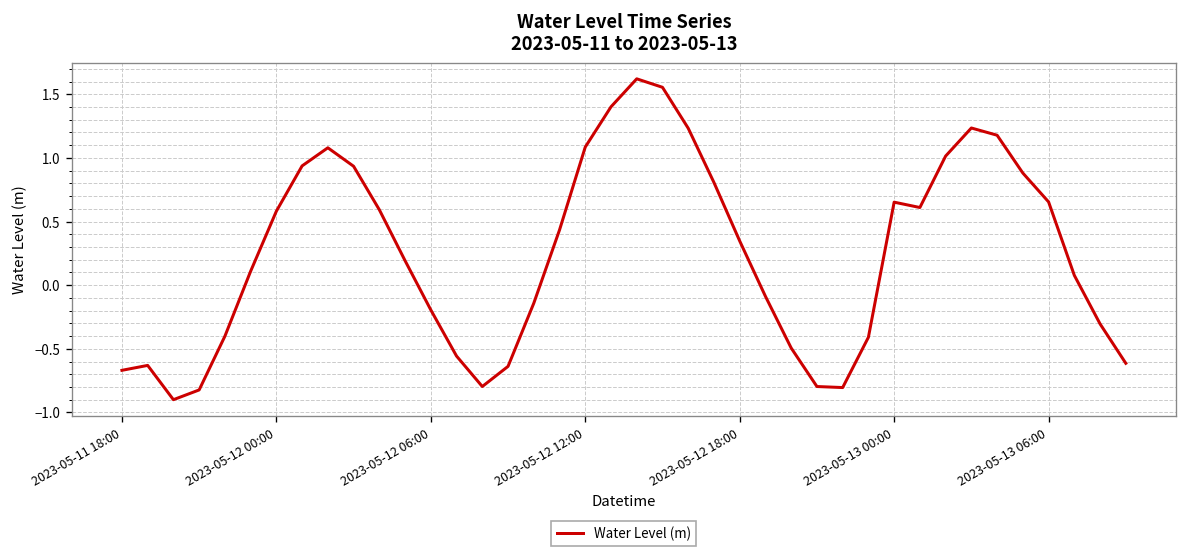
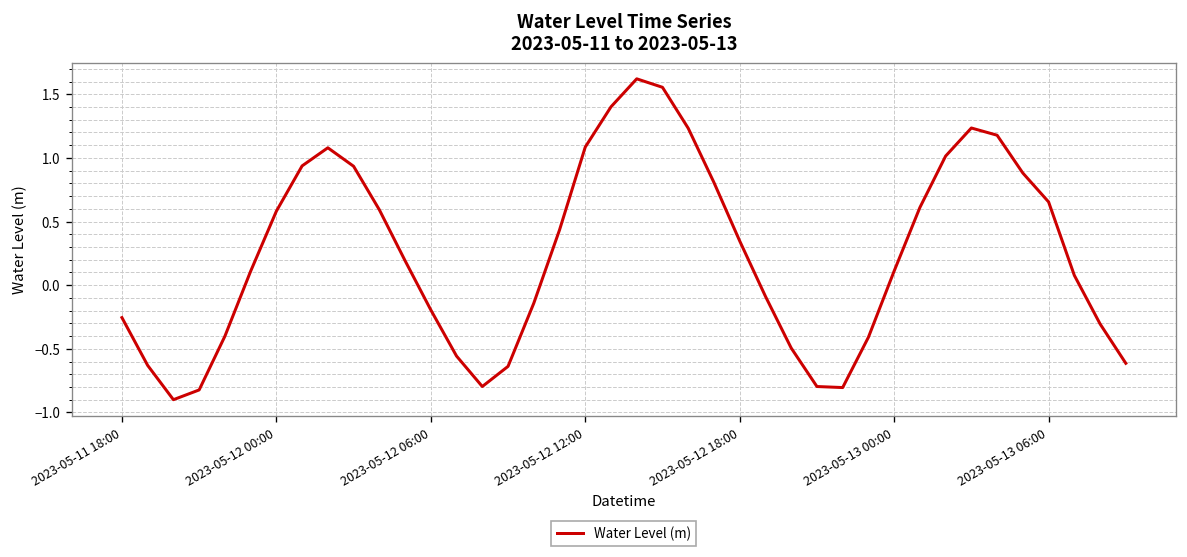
2023-05-11 18:00: -0.67 -> -0.25
2023-05-13 00:00: 0.65 -> 0.11
